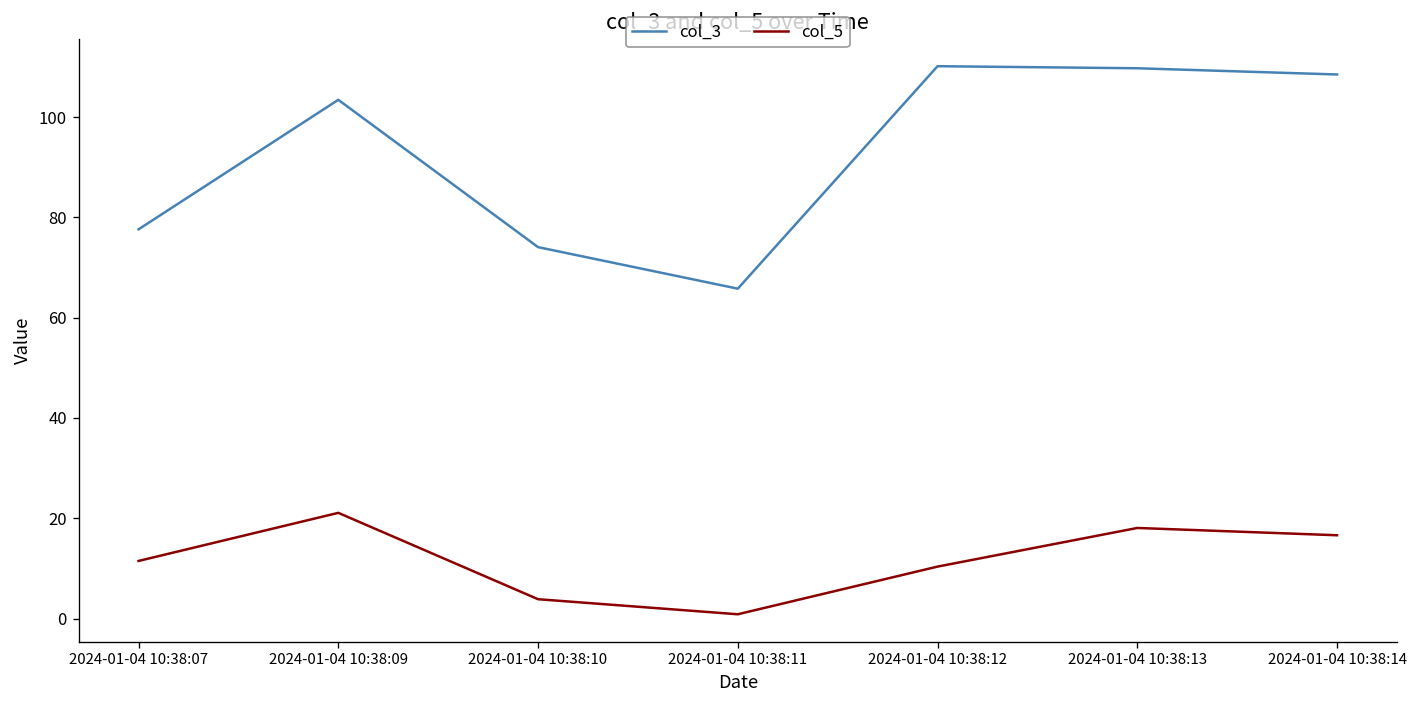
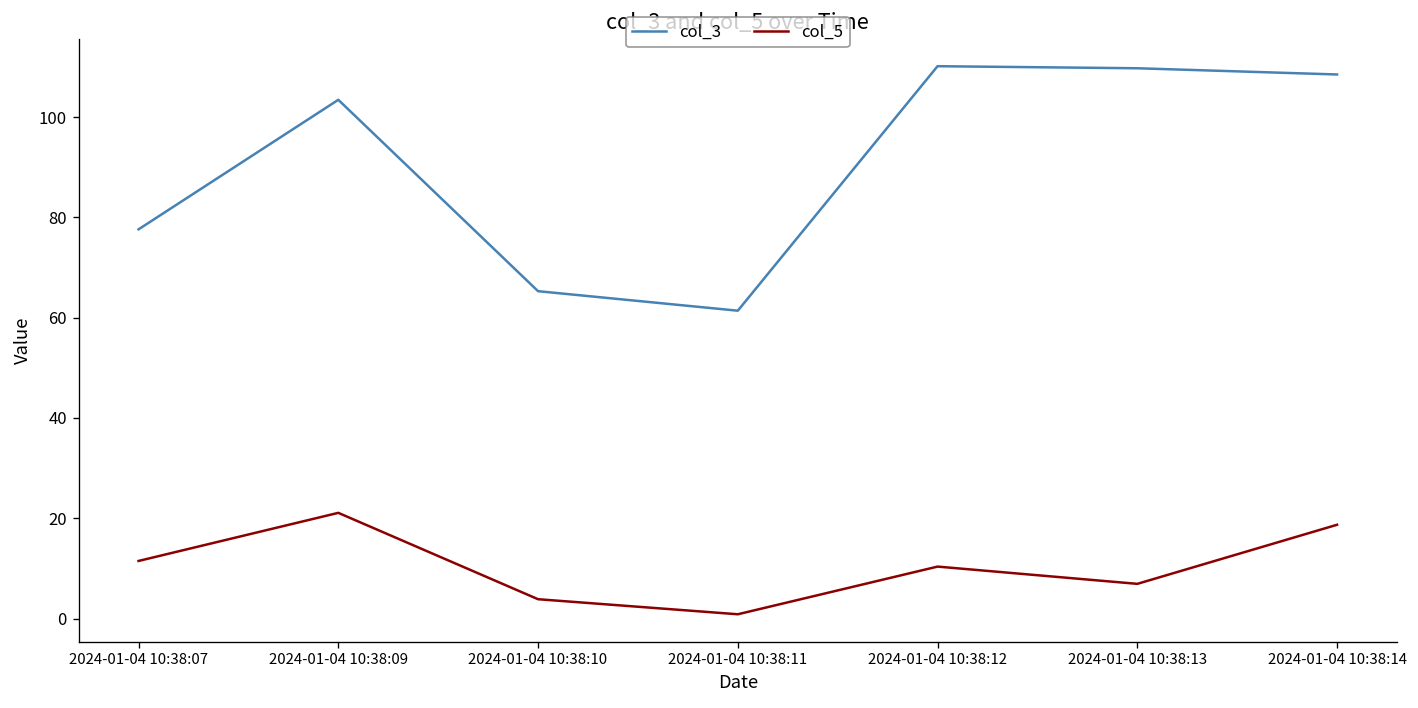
col_3, 2024-01-04 10:38:10: 74 -> 65
col_3, 2024-01-04 10:38:11: 66 -> 61
col_5, 2024-01-04 10:38:13: 18 -> 7
col_5, 2024-01-04 10:38:14: 17 -> 19
